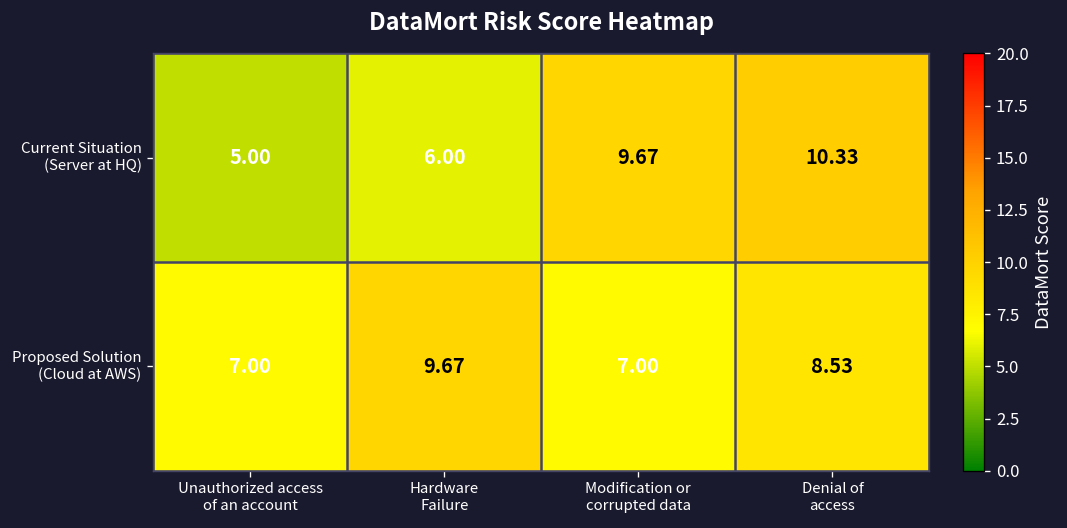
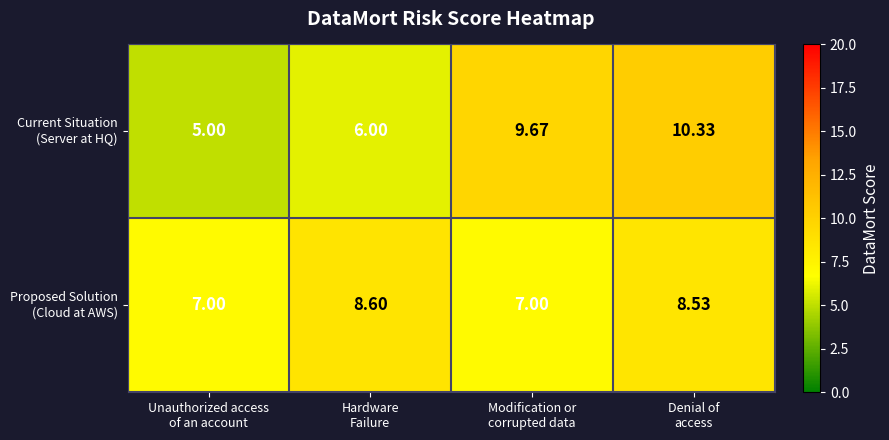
Proposed Solution (Cloud at AWS), Hardware Failure: 9.67 -> 8.60
